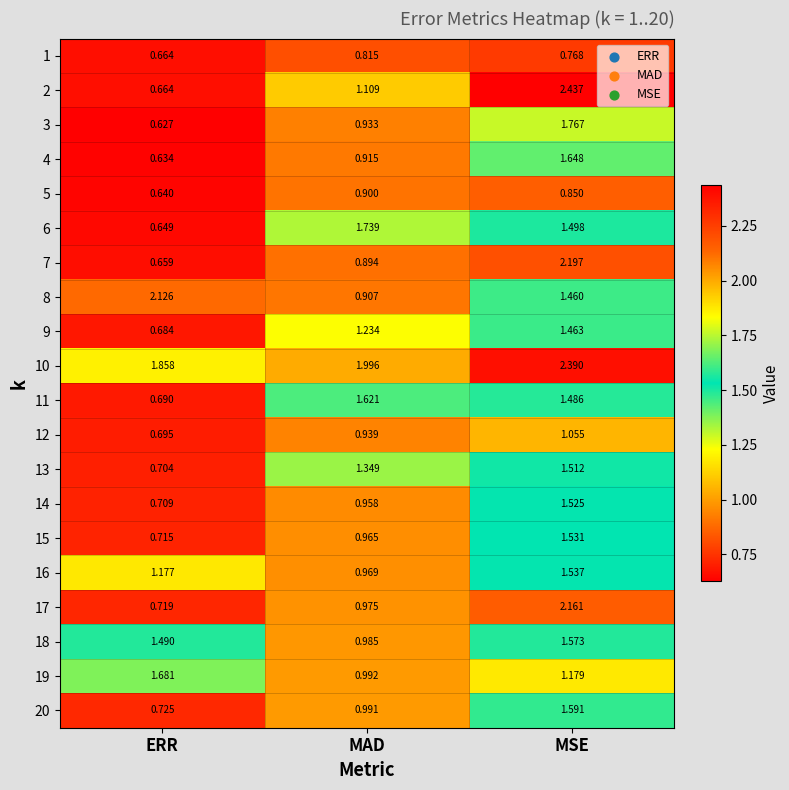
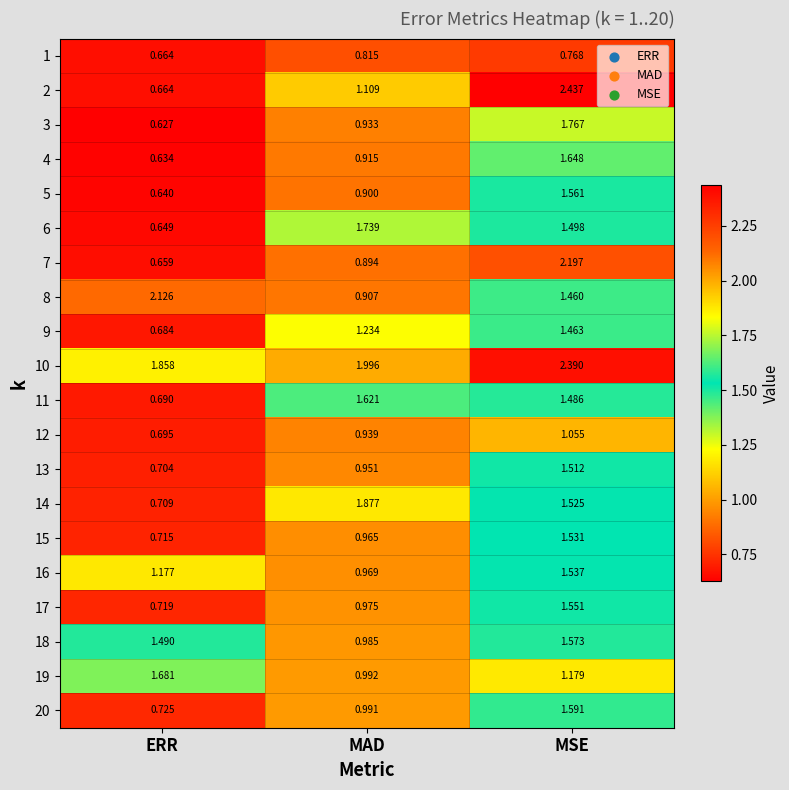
5, MSE: 0.850 -> 1.561
13, MAD: 1.349 -> 0.951
14, MAD: 0.958 -> 1.877
17, MSE: 2.161 -> 1.551
